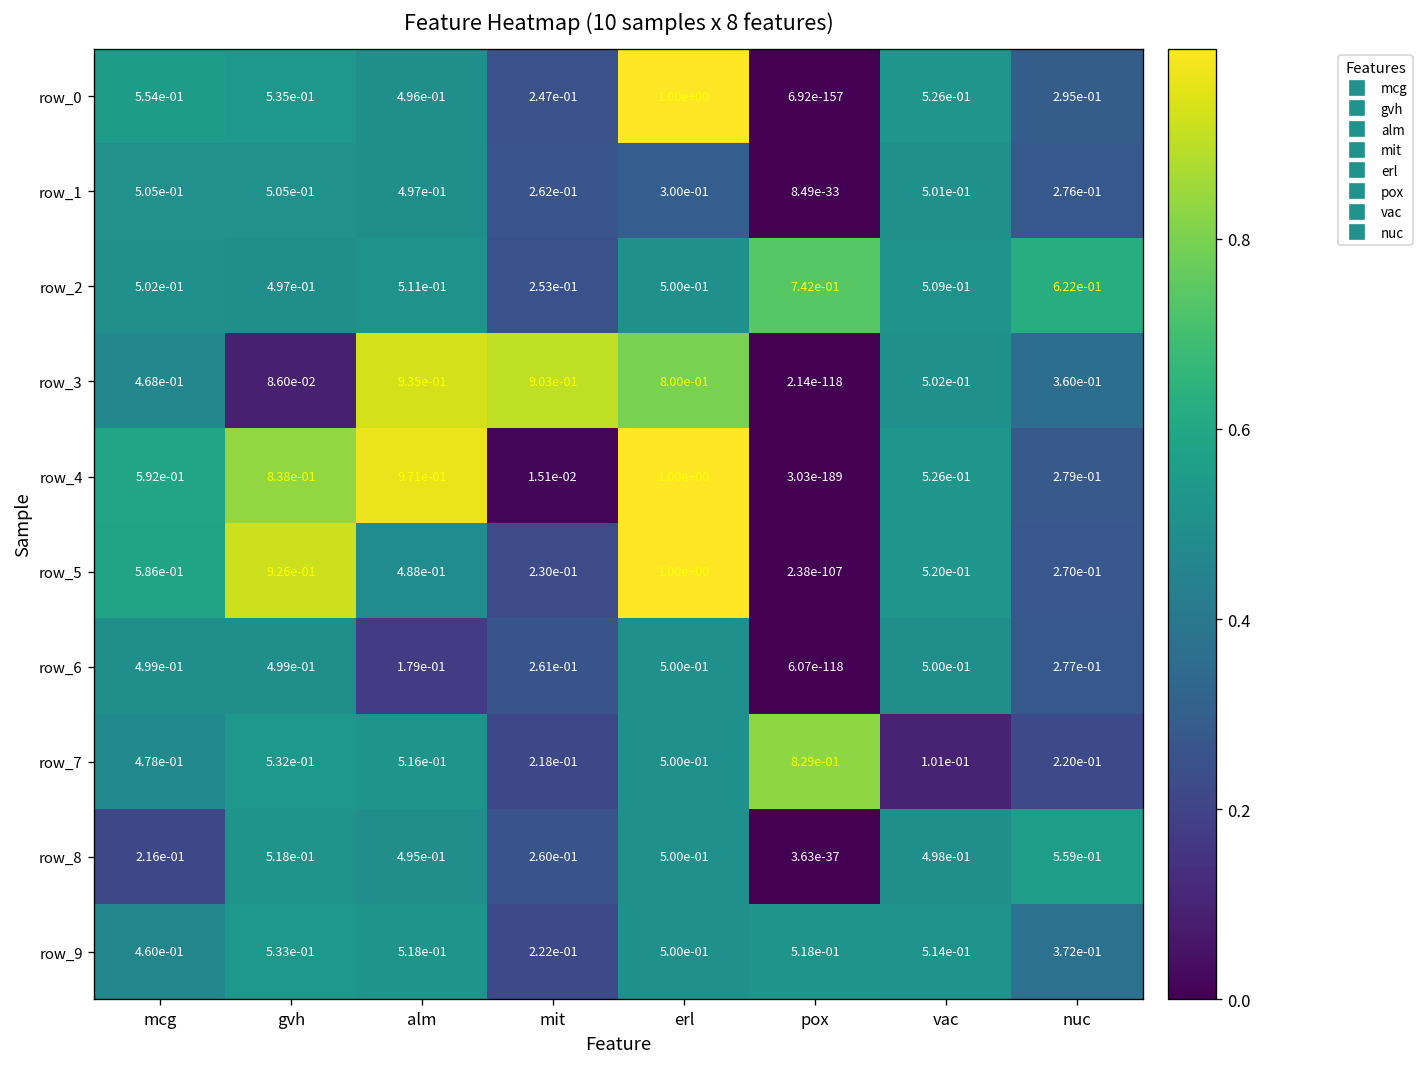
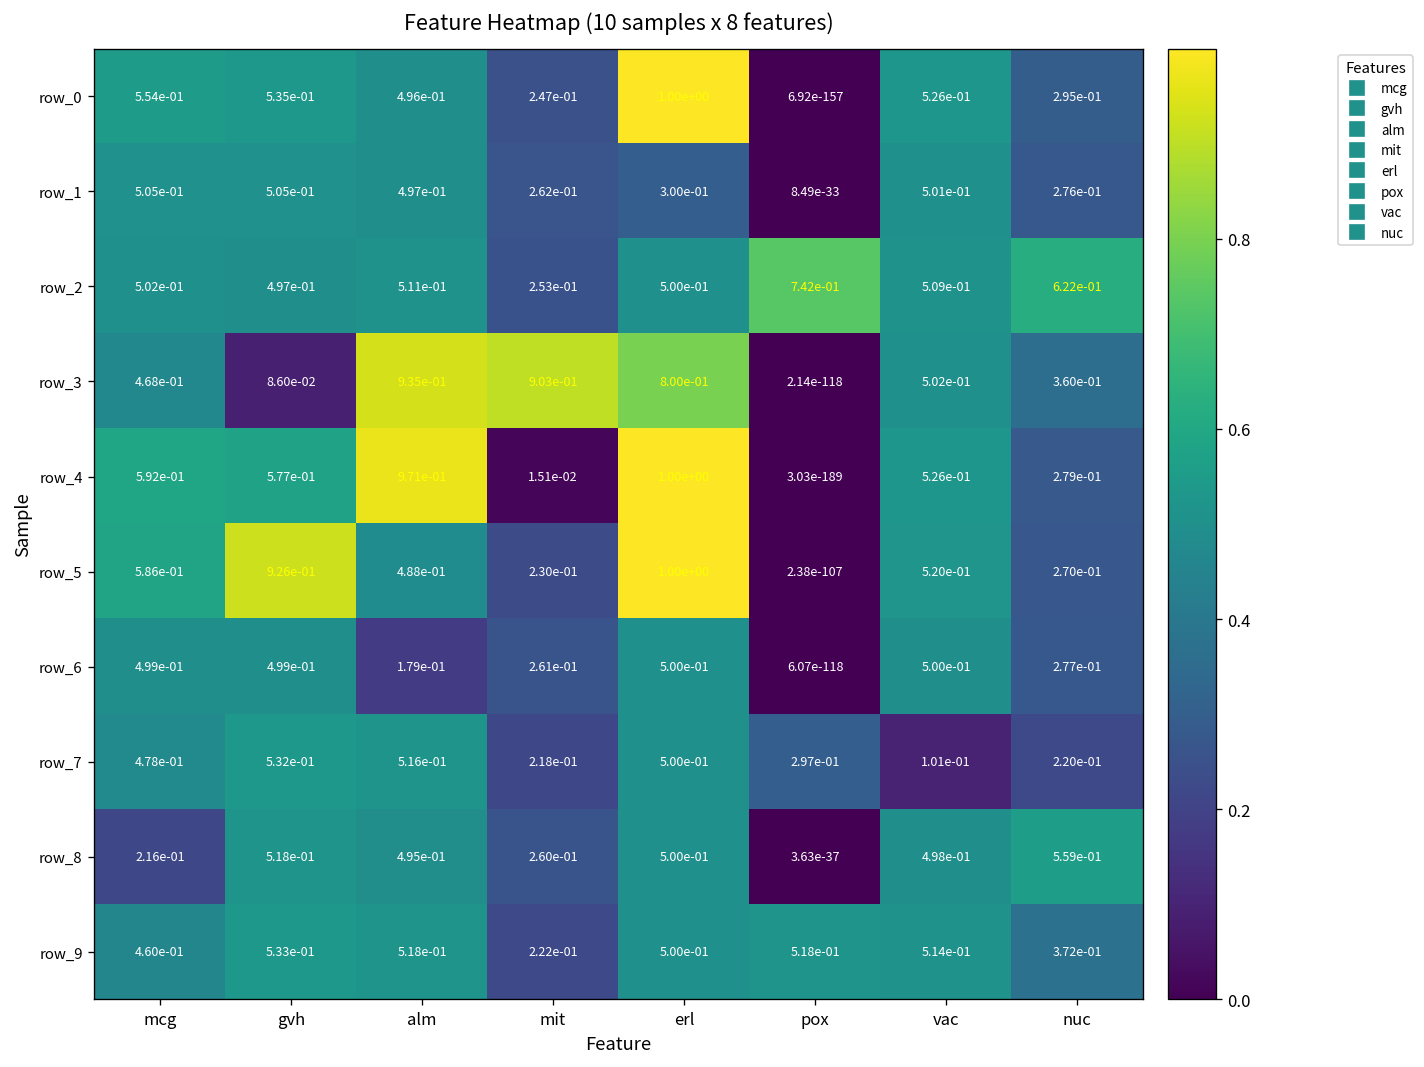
row_4, gvh: 8.38e-01 -> 5.77e-01
row_7, pox: 8.29e-01 -> 2.97e-01
